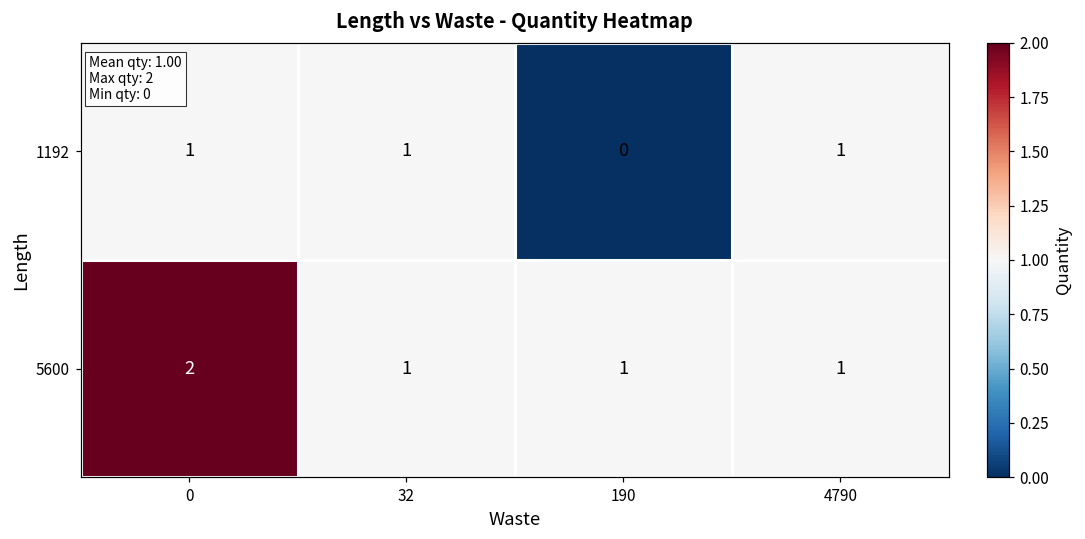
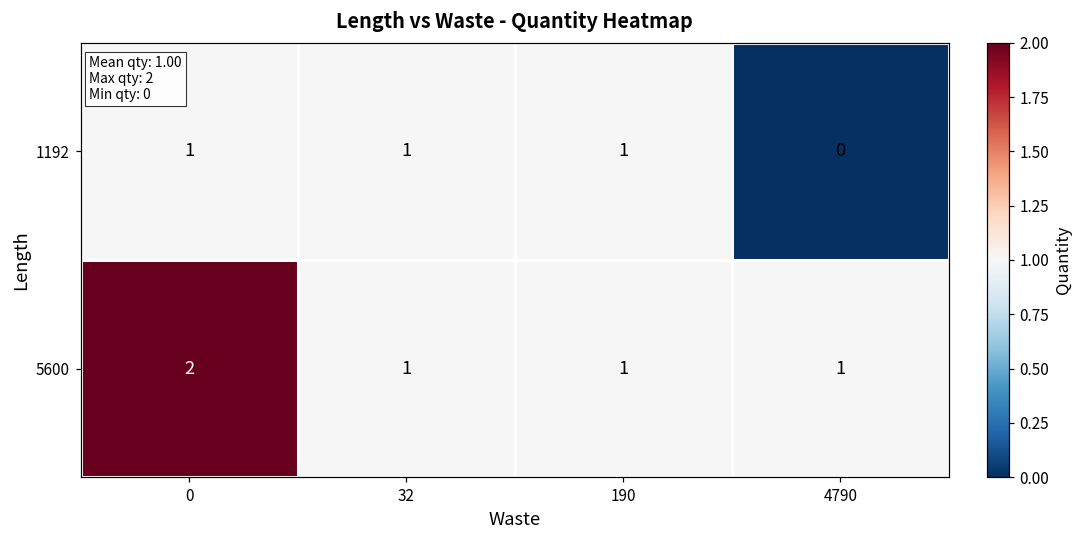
1192, 190: 0 -> 1
1192, 4790: 1 -> 0
